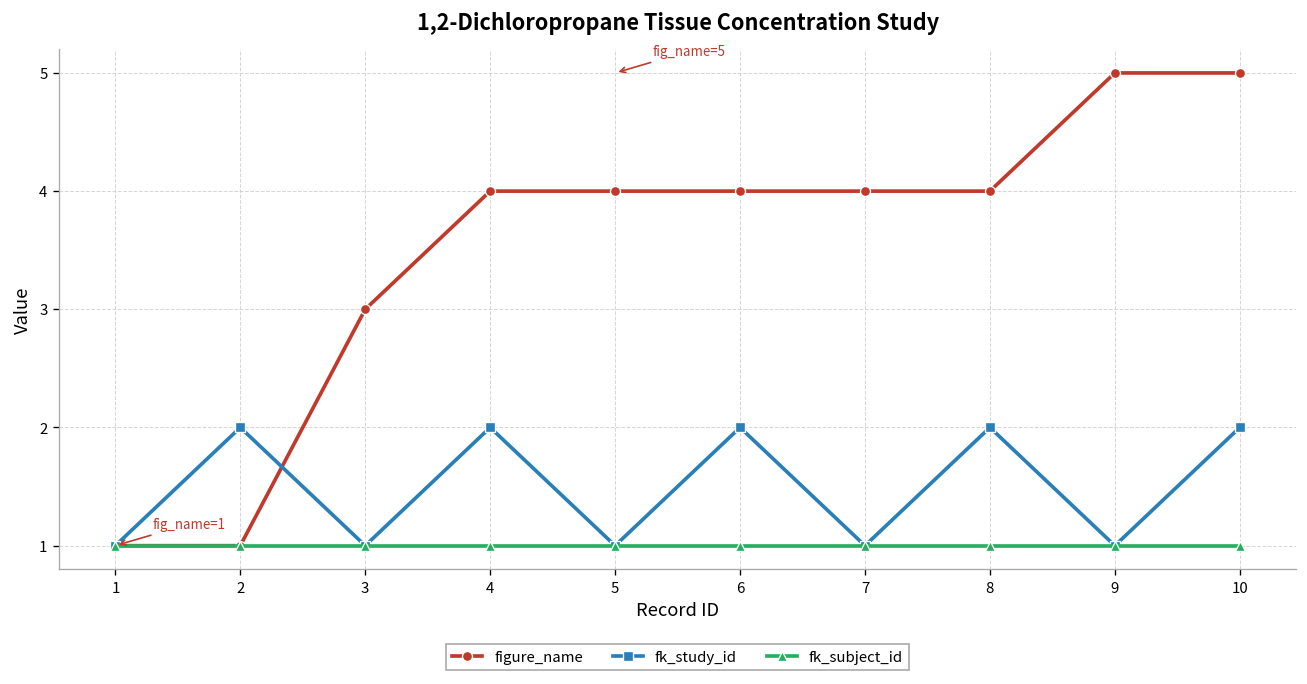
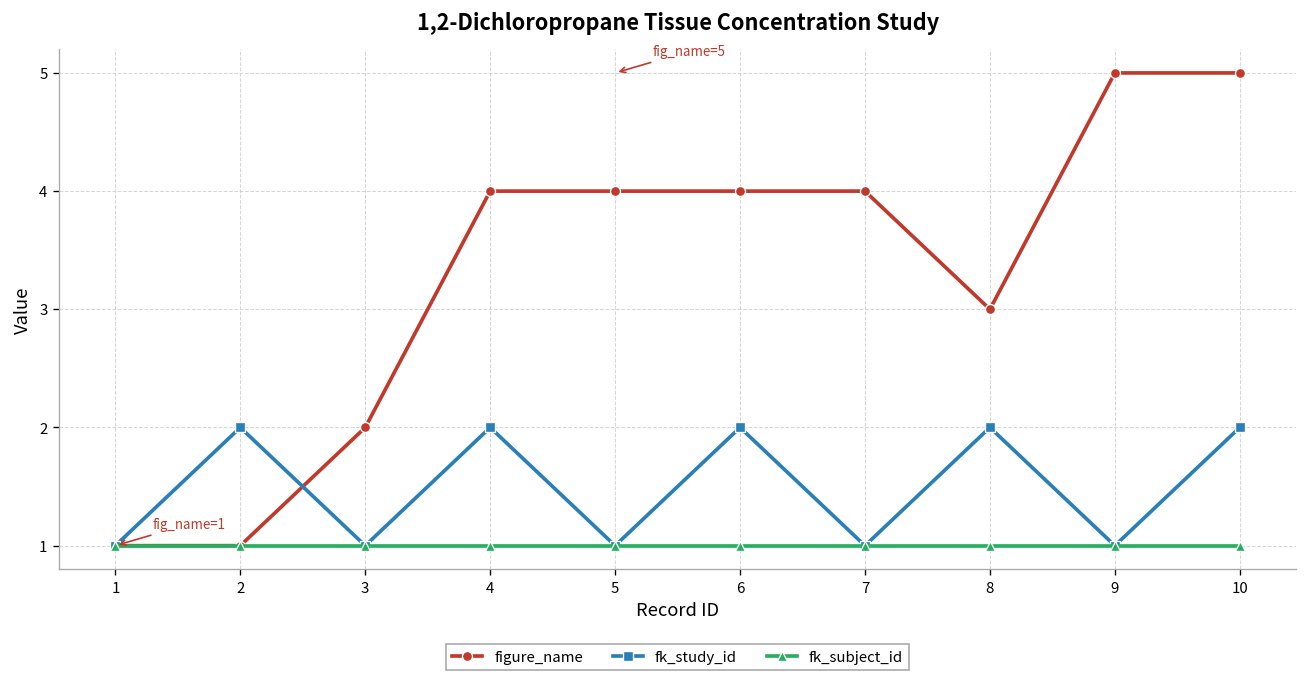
figure_name, 3: 3 -> 2
figure_name, 8: 4 -> 3
